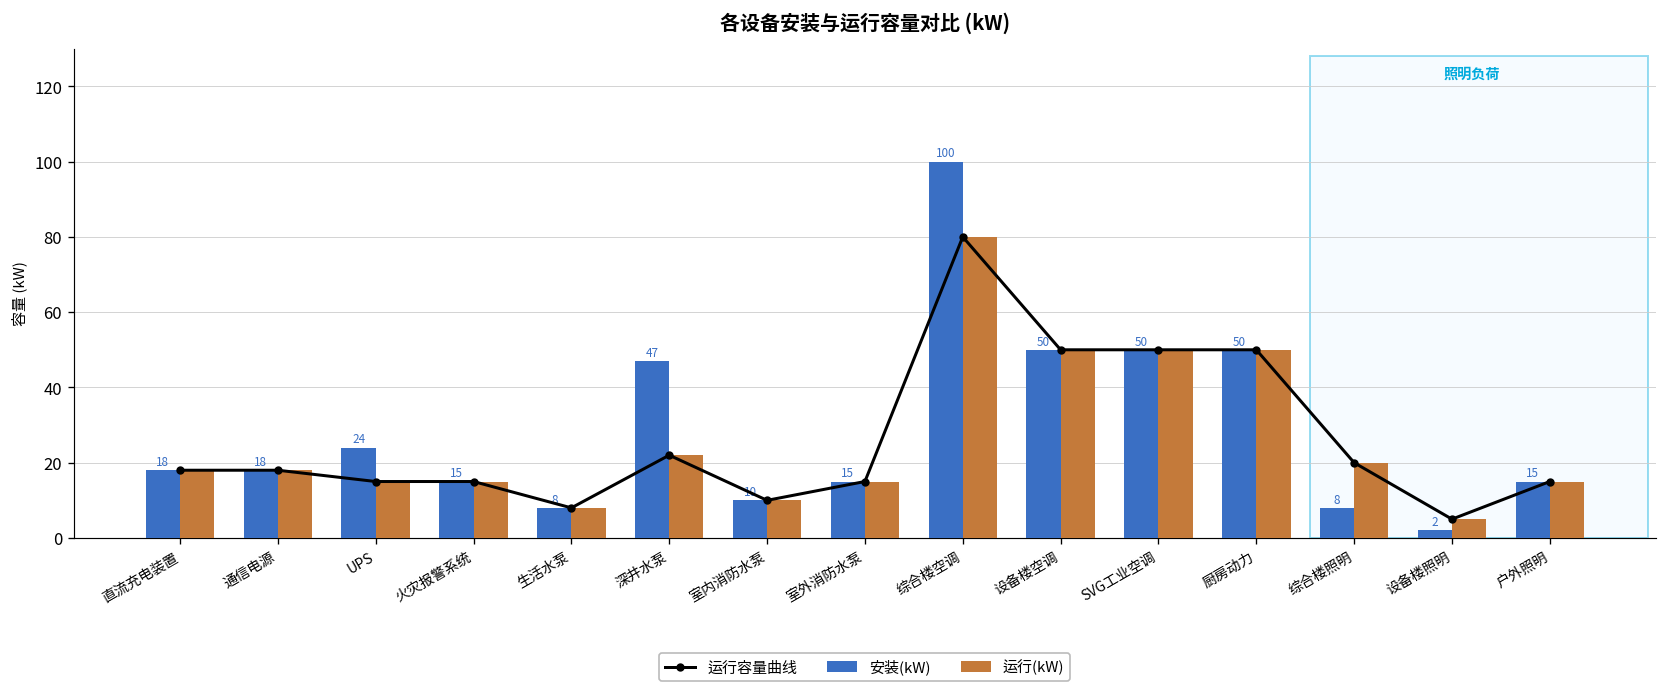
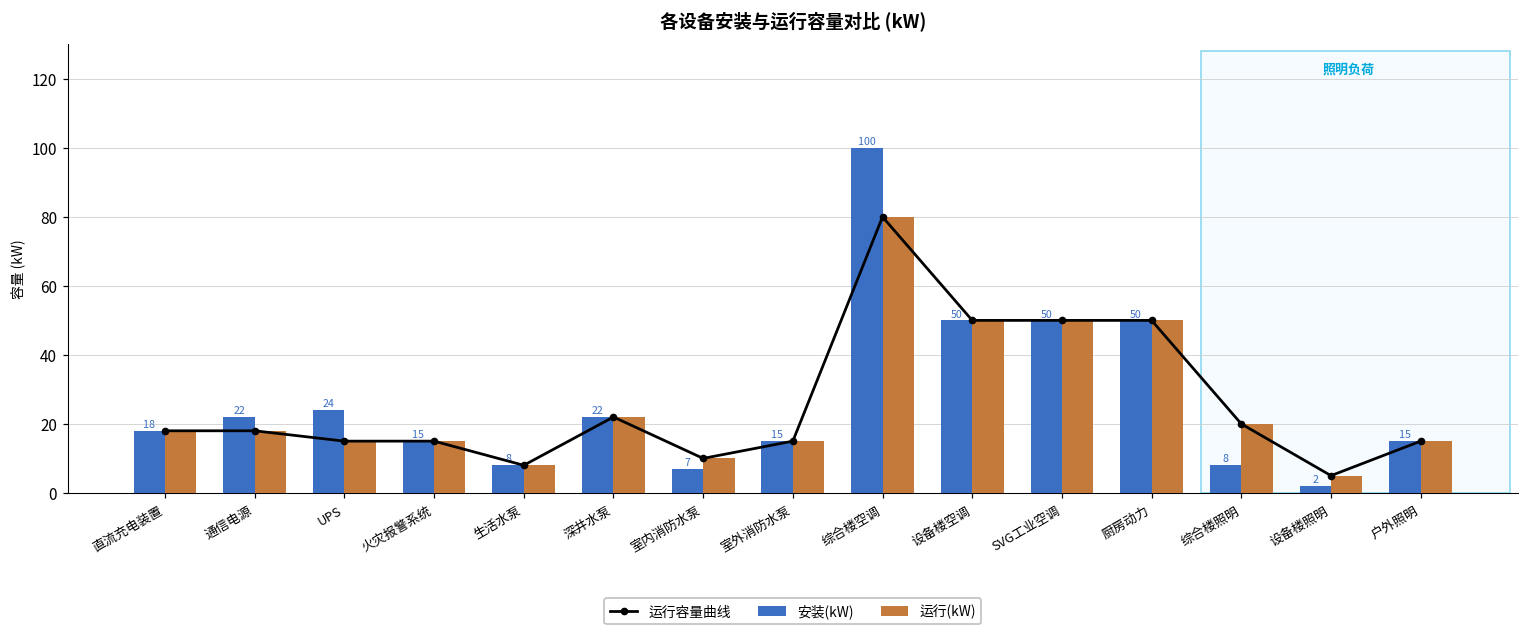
安装(kW), 通信电源: 18 -> 22
安装(kW), 深井水泵: 47 -> 22
安装(kW), 室内消防水泵: 10 -> 7
